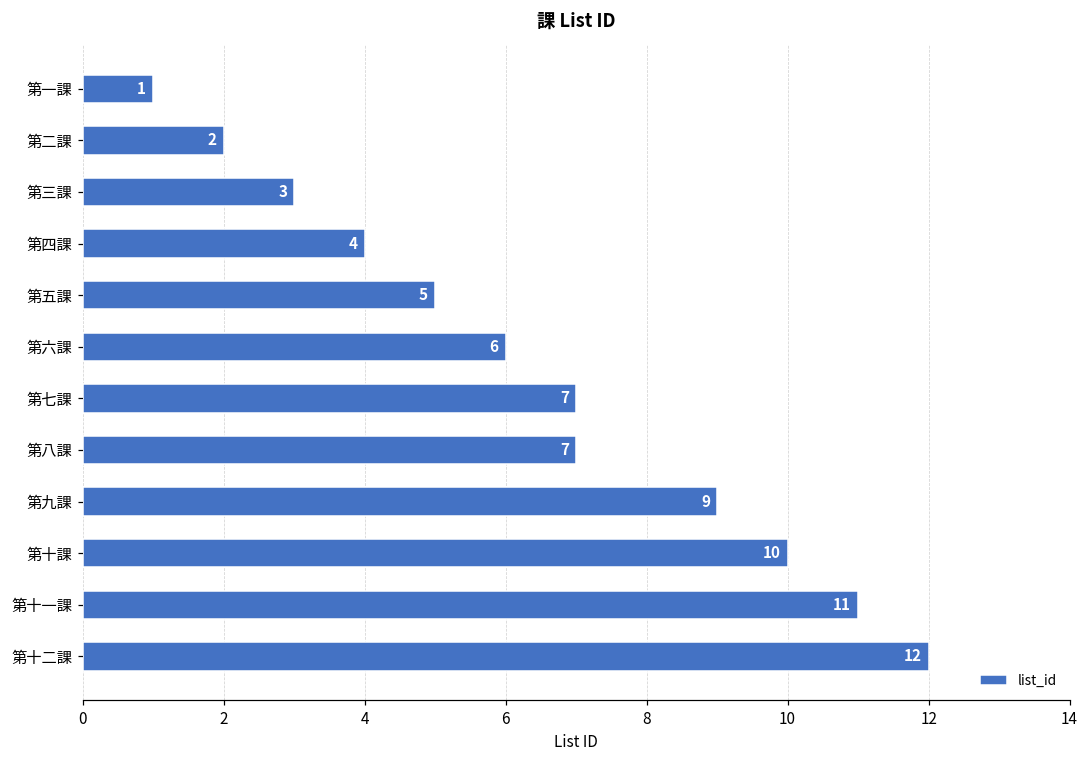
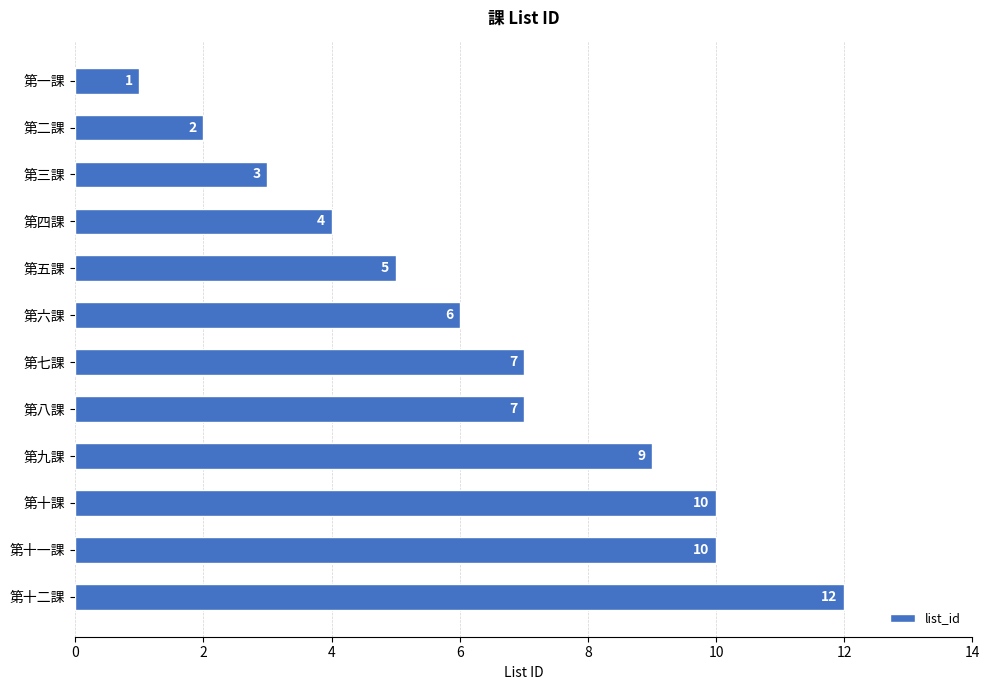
第十一課: 11 -> 10
